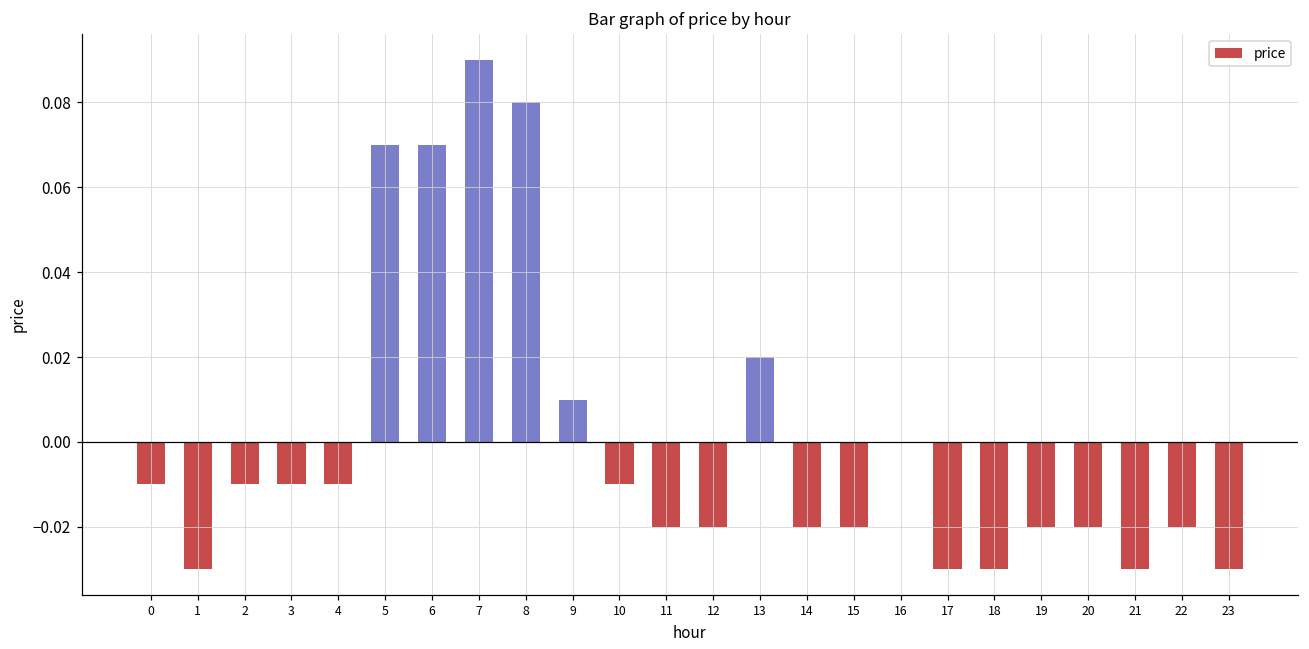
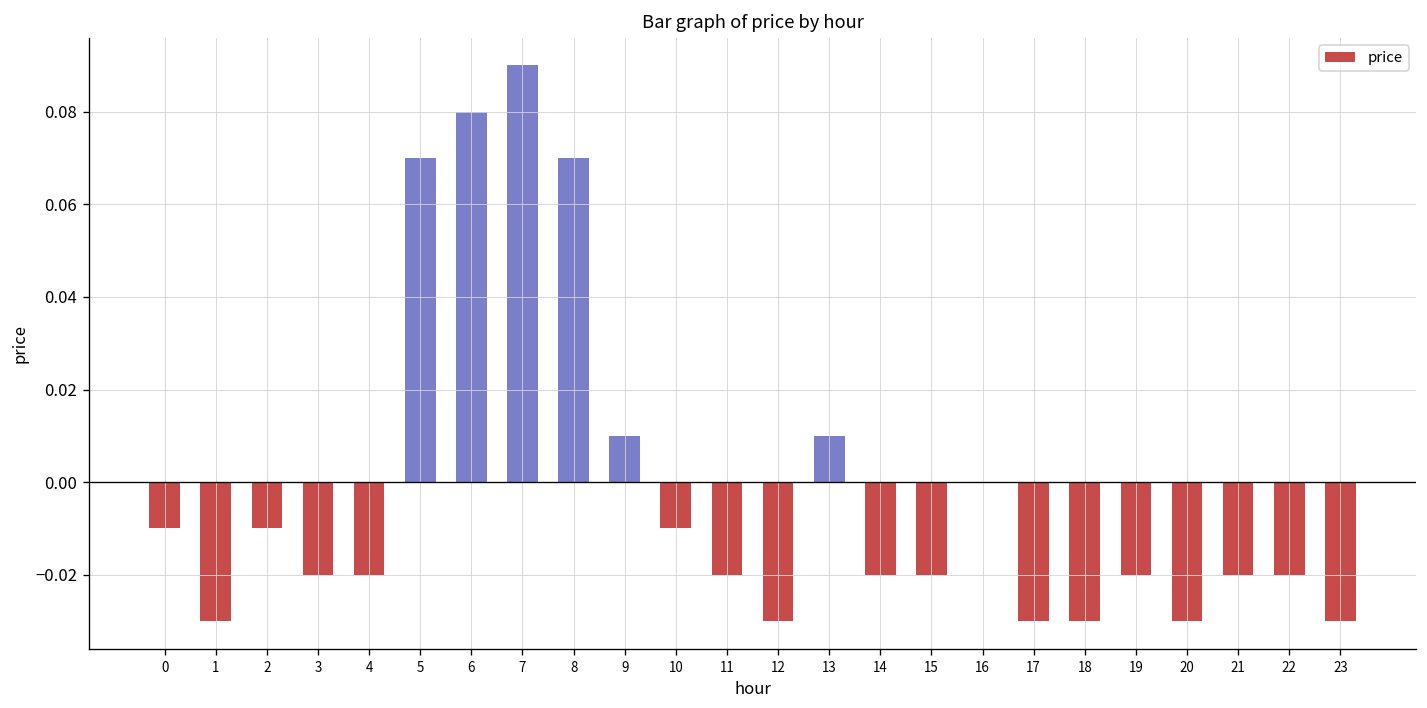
3: -0.01 -> -0.02
4: -0.01 -> -0.02
6: 0.07 -> 0.08
8: 0.08 -> 0.07
12: -0.02 -> -0.03
13: 0.02 -> 0.01
20: -0.02 -> -0.03
21: -0.03 -> -0.02
